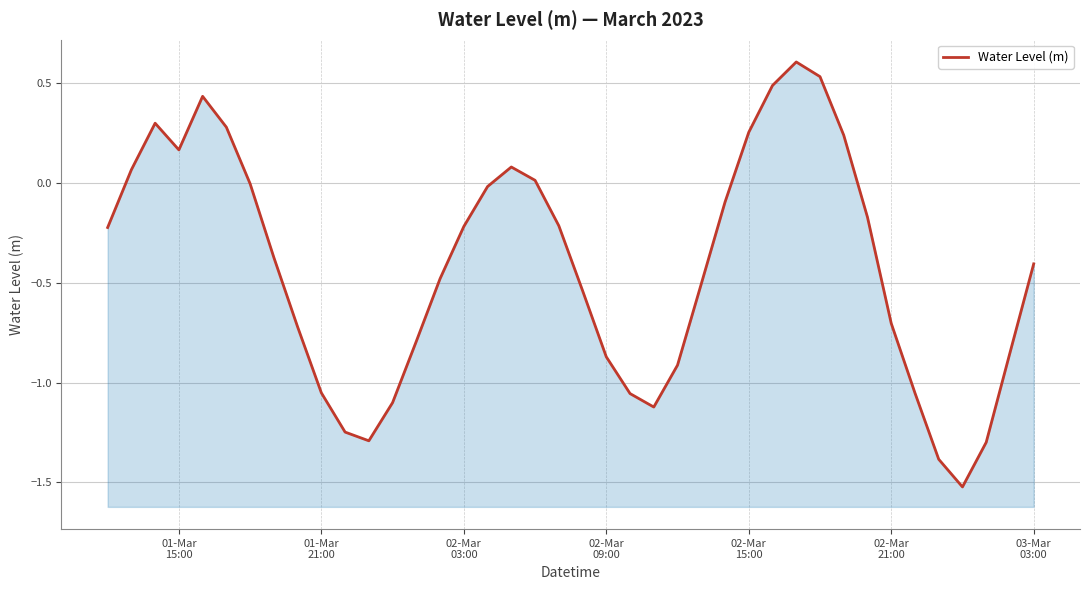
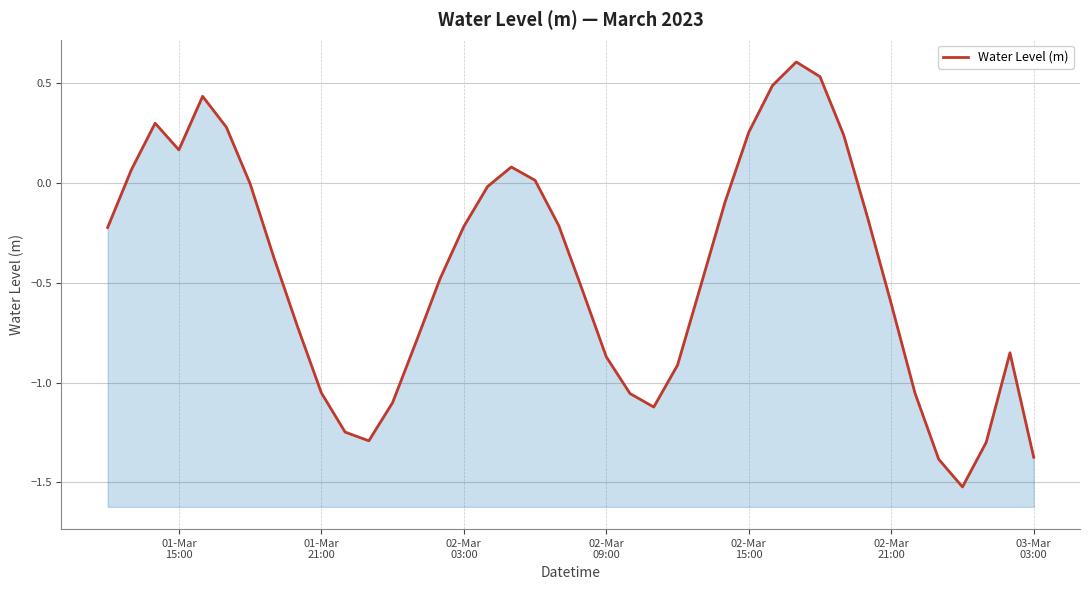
02-Mar 21:00: -0.70 -> -0.60
03-Mar 03:00: -0.40 -> -1.37
